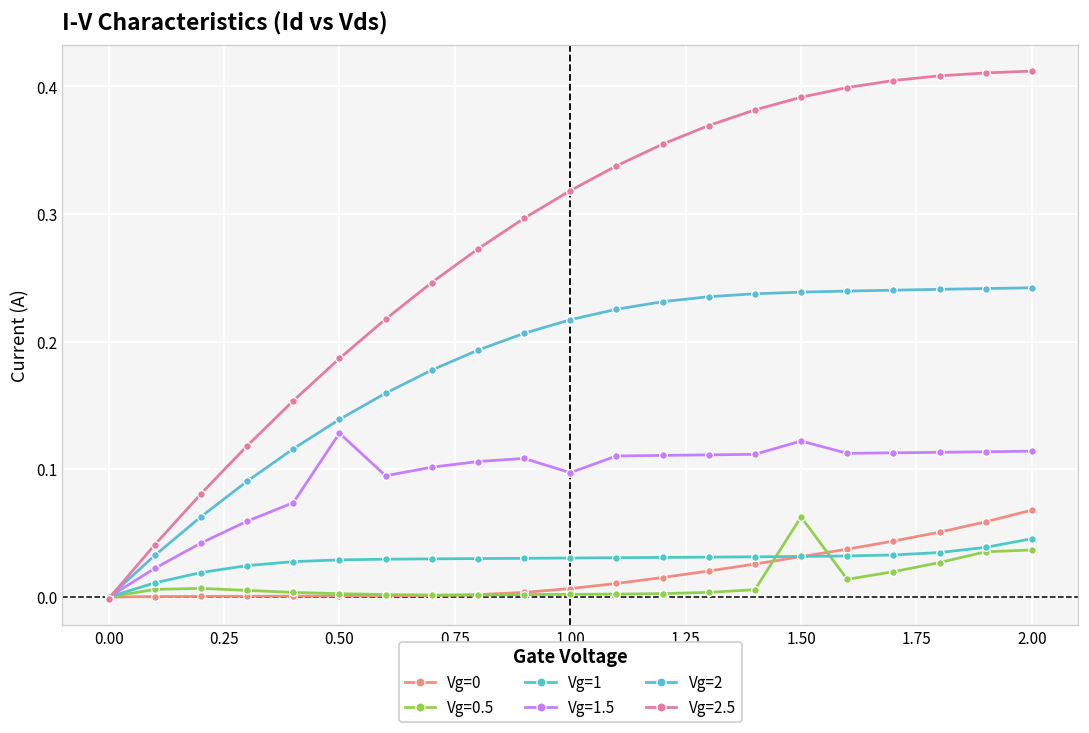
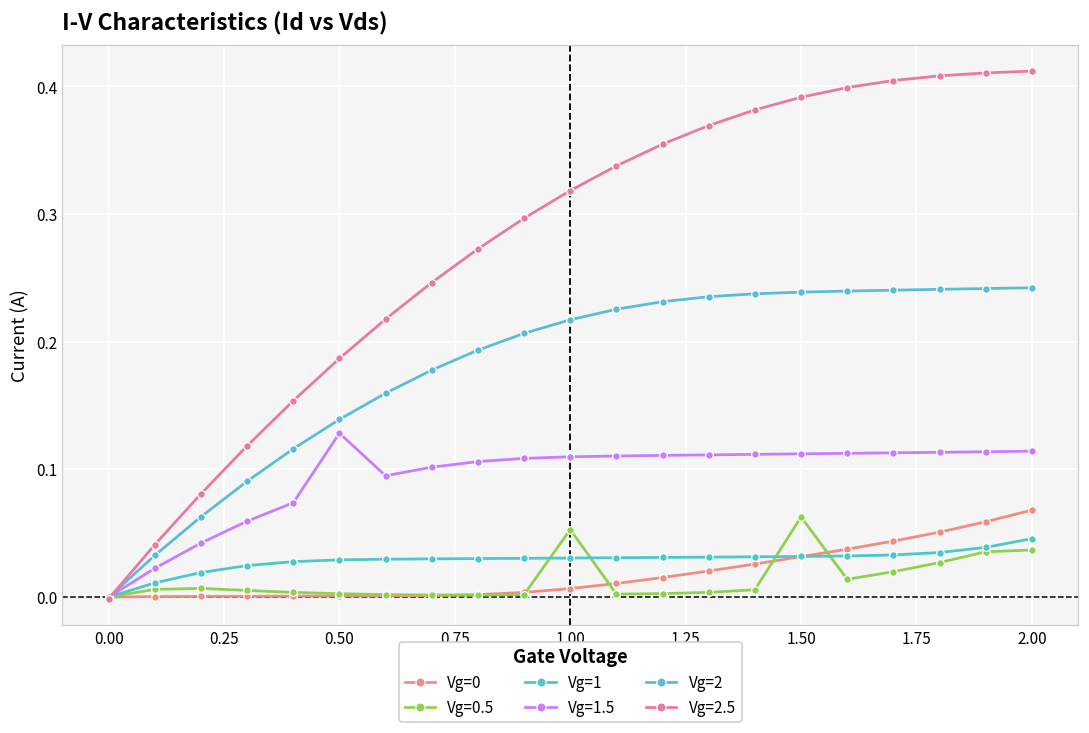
Vg=0.5, 1.00: 0.002 -> 0.053
Vg=1.5, 1.00: 0.097 -> 0.110
Vg=1.5, 1.50: 0.122 -> 0.112
